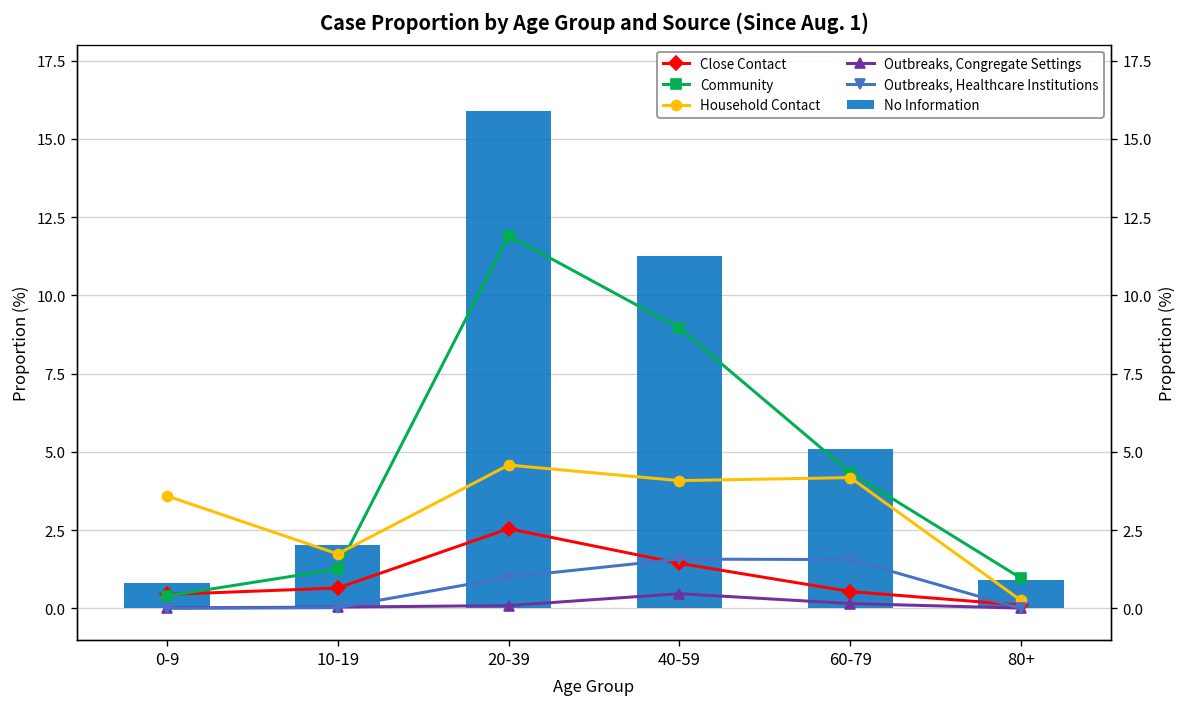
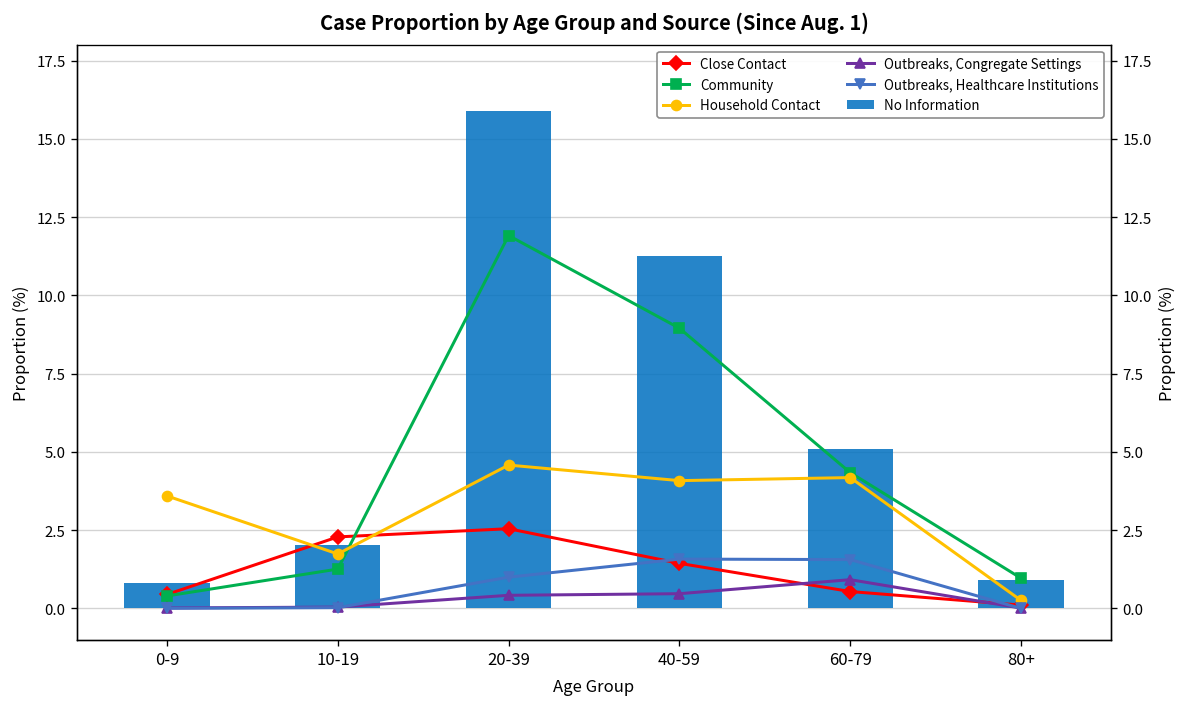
Close Contact, 10-19: 0.7 -> 2.3
Outbreaks, Congregate Settings, 20-39: 0.1 -> 0.4
Outbreaks, Congregate Settings, 60-79: 0.2 -> 0.9
